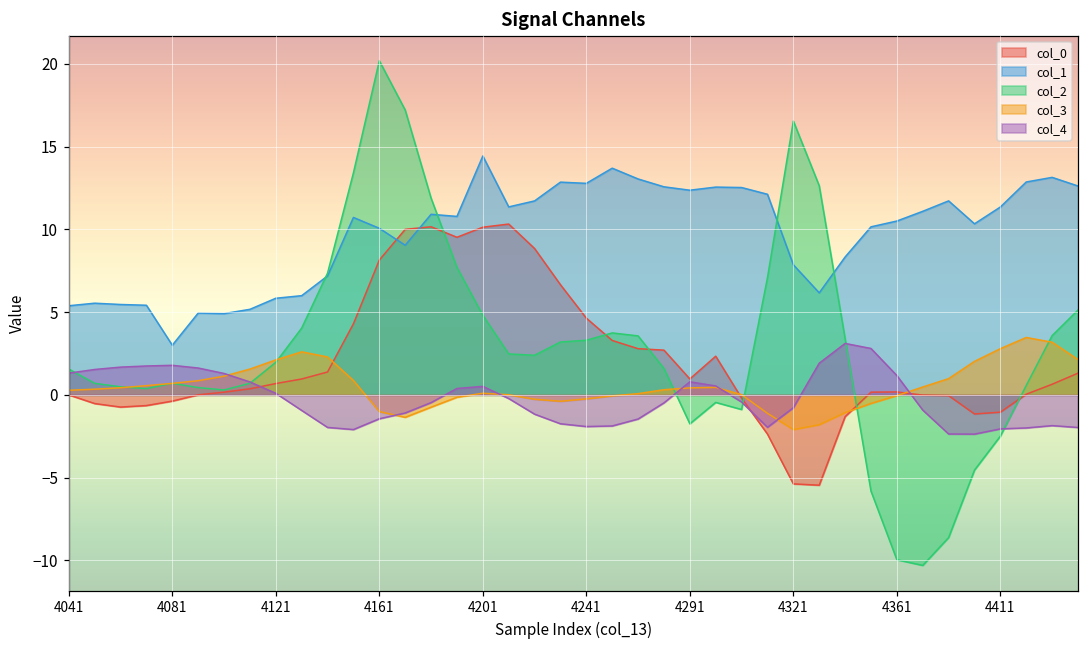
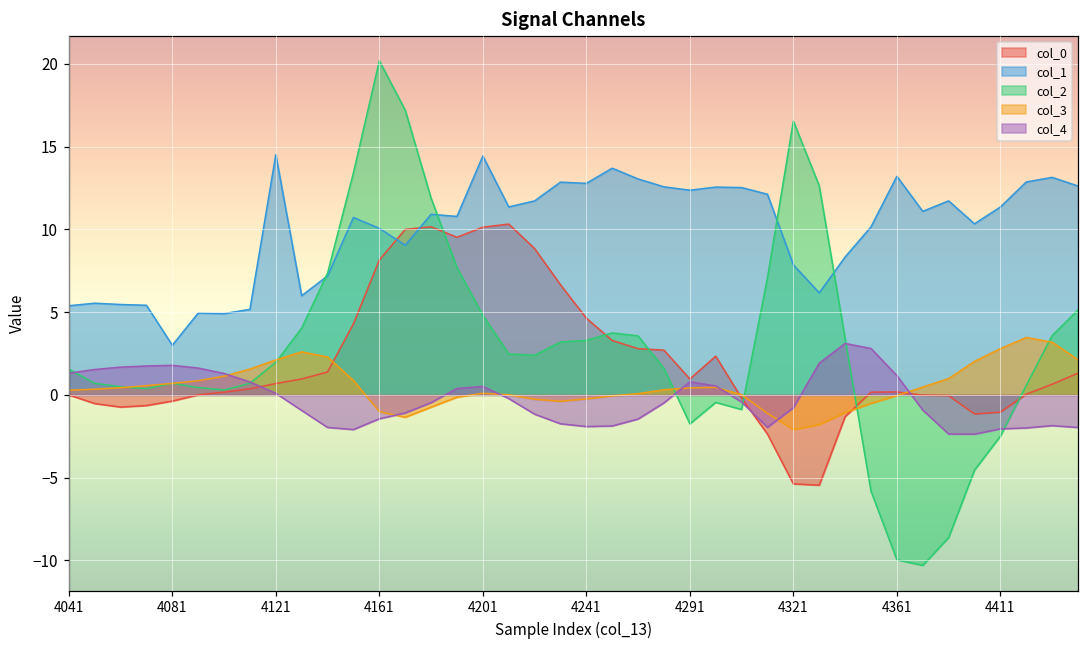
col_1, 4121: 5.8 -> 14.5
col_1, 4361: 10.5 -> 13.2
